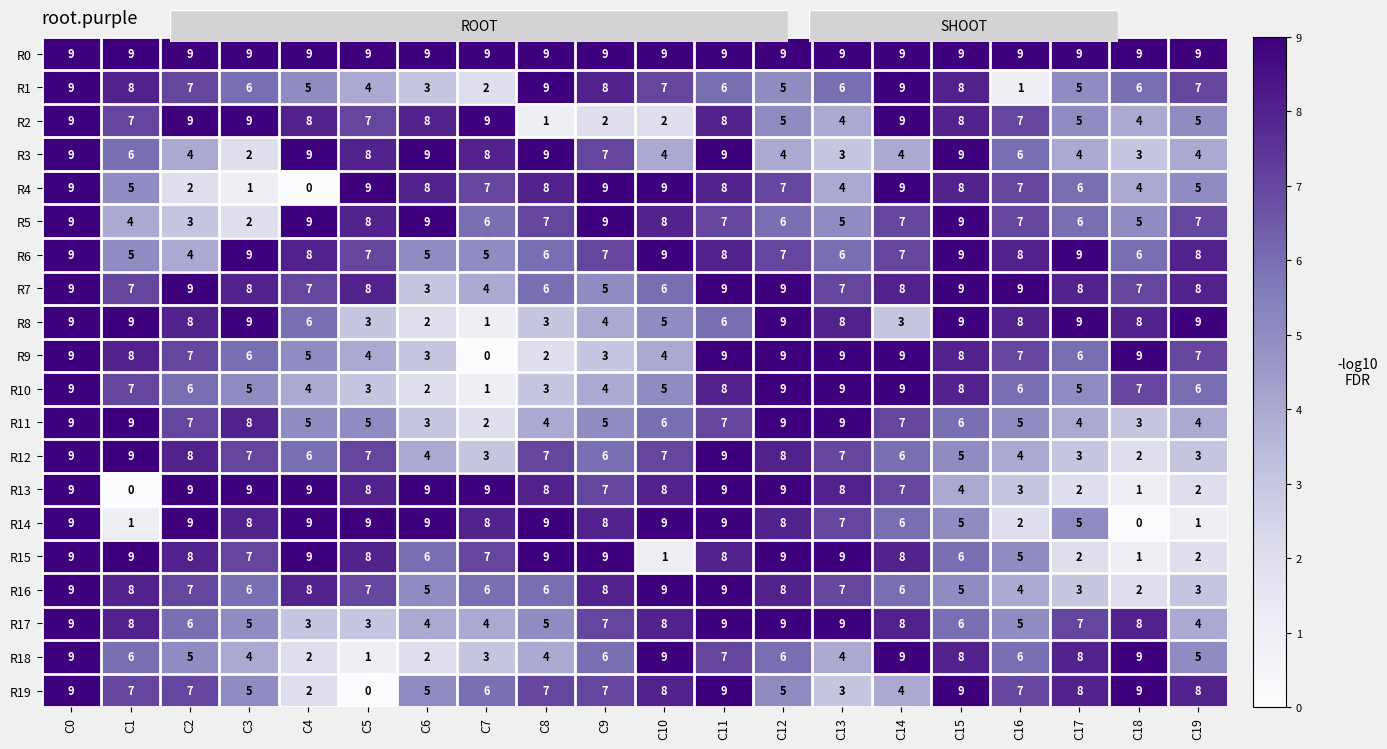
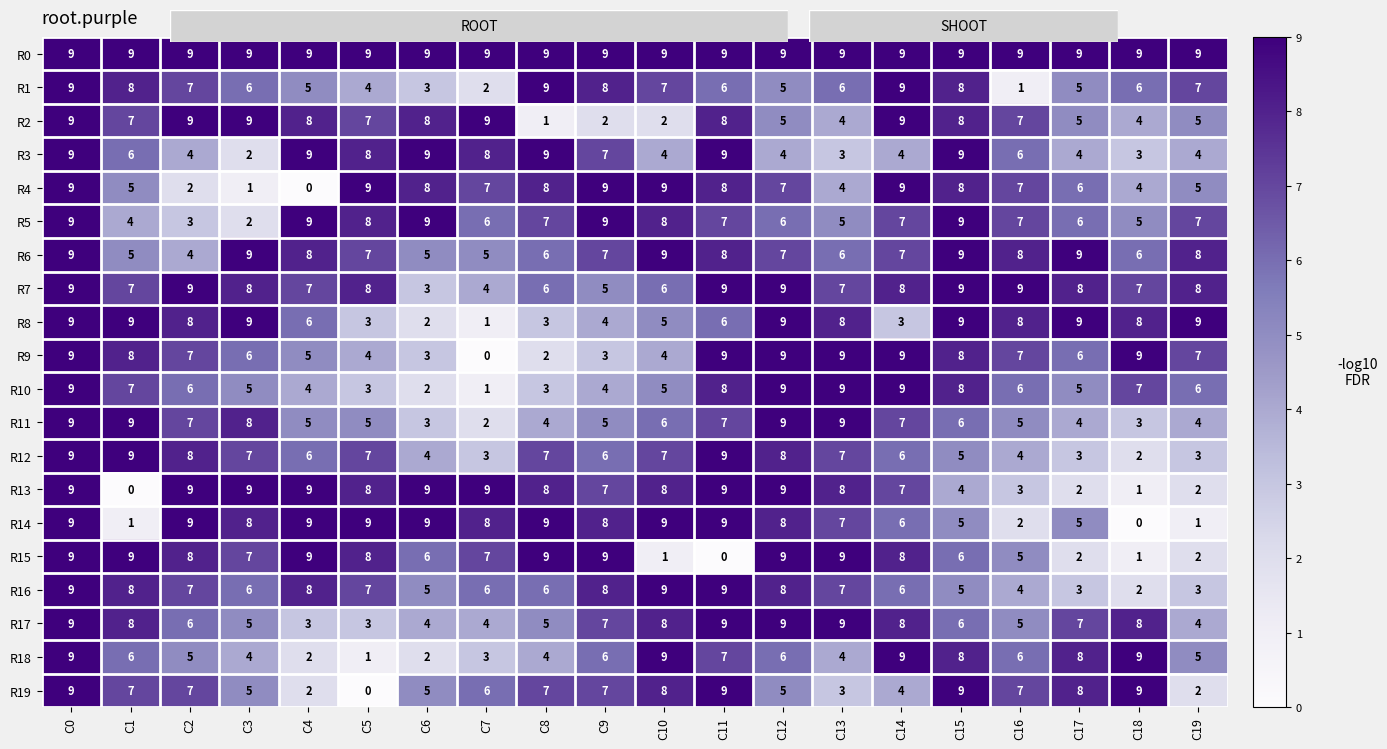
R15, C11: 8 -> 0
R19, C19: 8 -> 2
